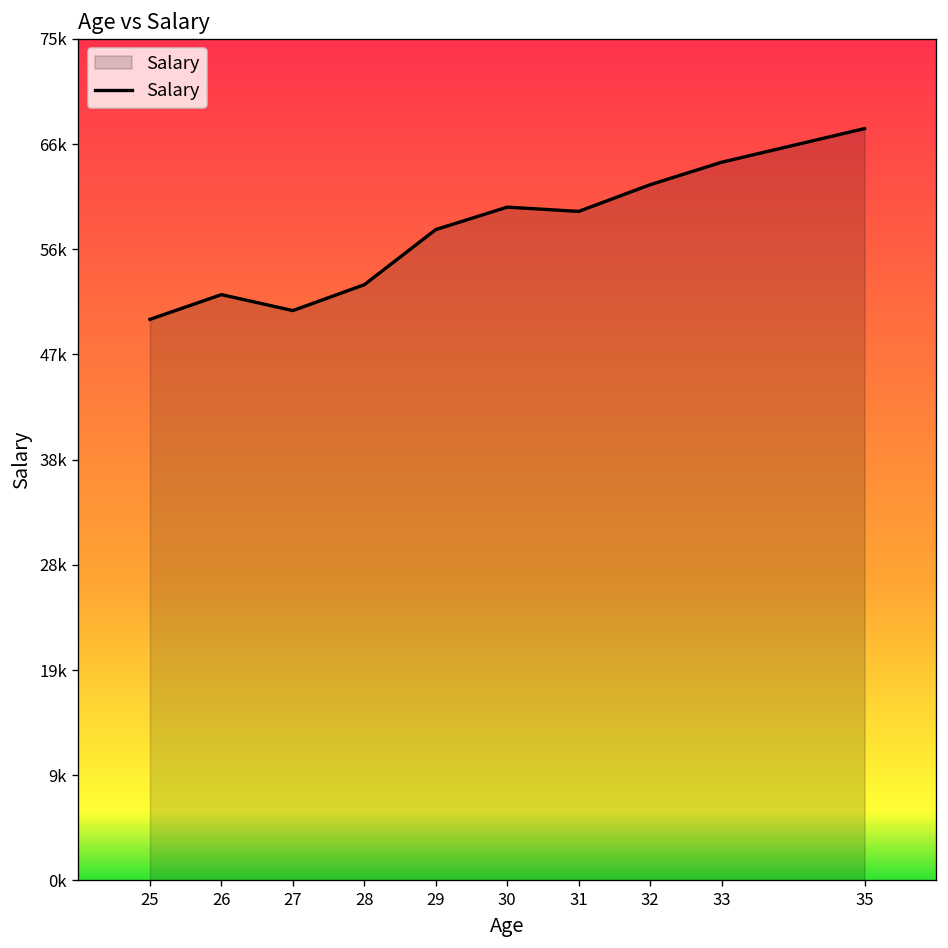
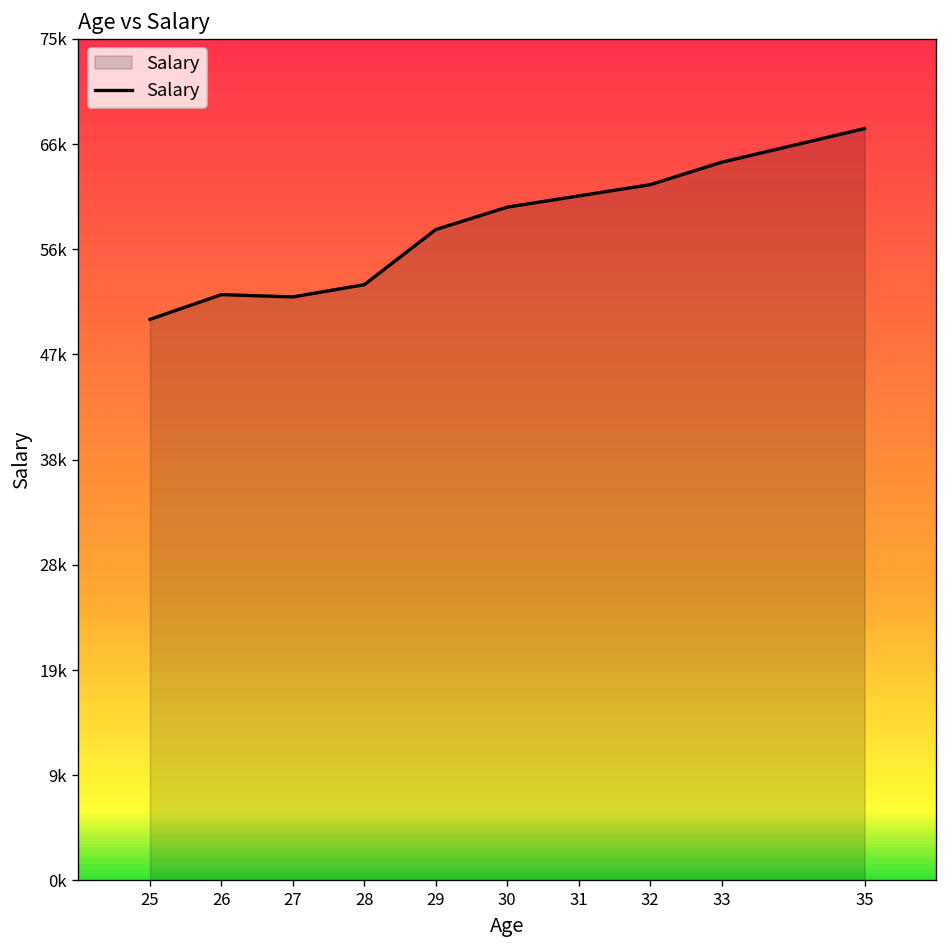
27: 51000 -> 52000
31: 60000 -> 61000
